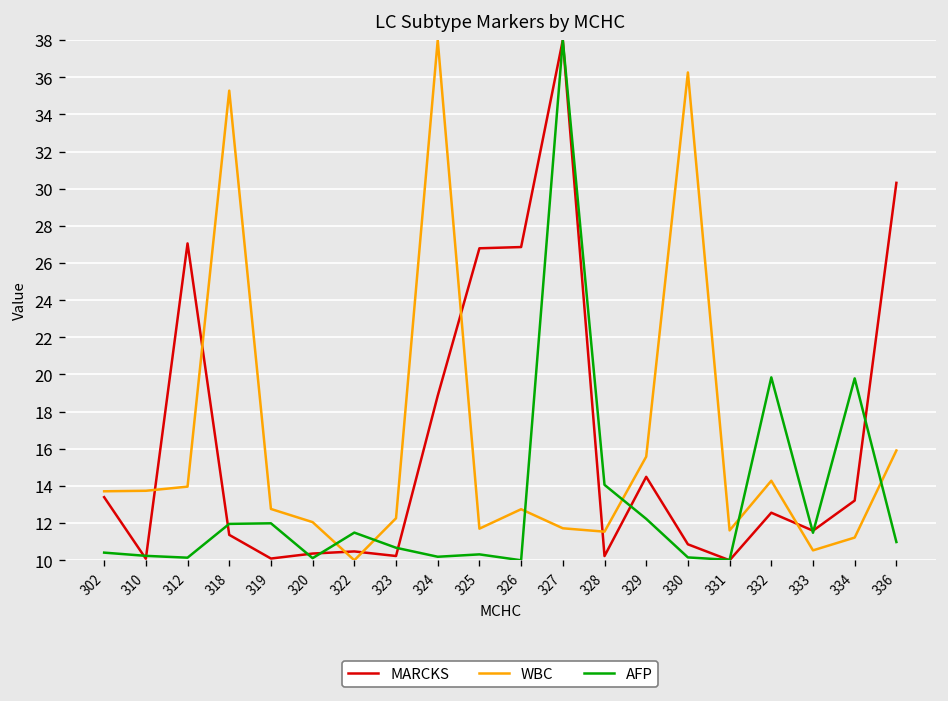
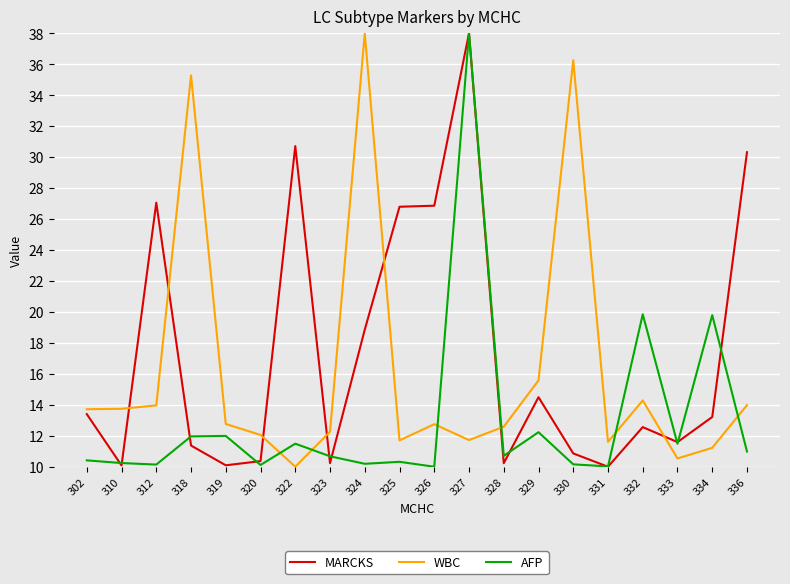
MARCKS, 322: 10.5 -> 30.7
WBC, 328: 11.5 -> 12.6
AFP, 328: 14.1 -> 10.7
WBC, 336: 15.9 -> 14.0
